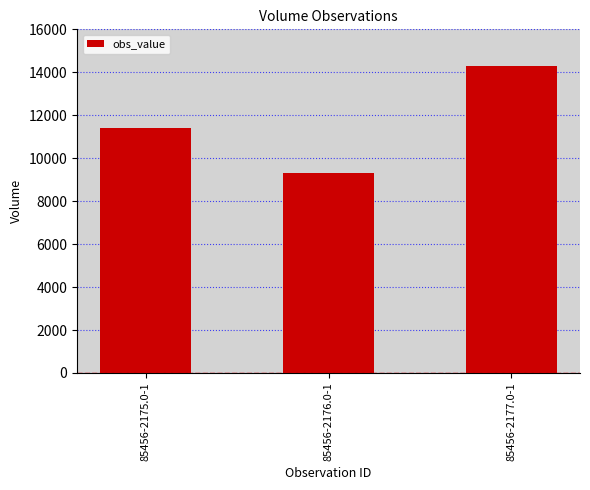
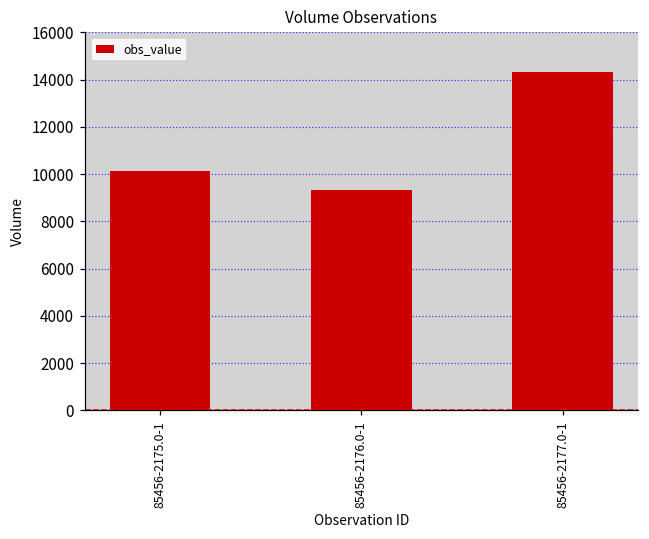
85456-2175.0-1: 11400 -> 10100
